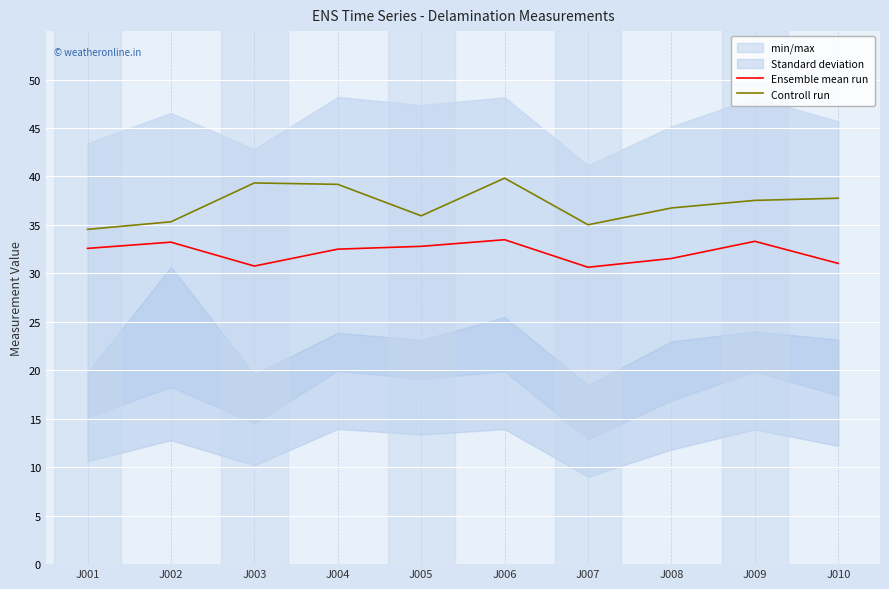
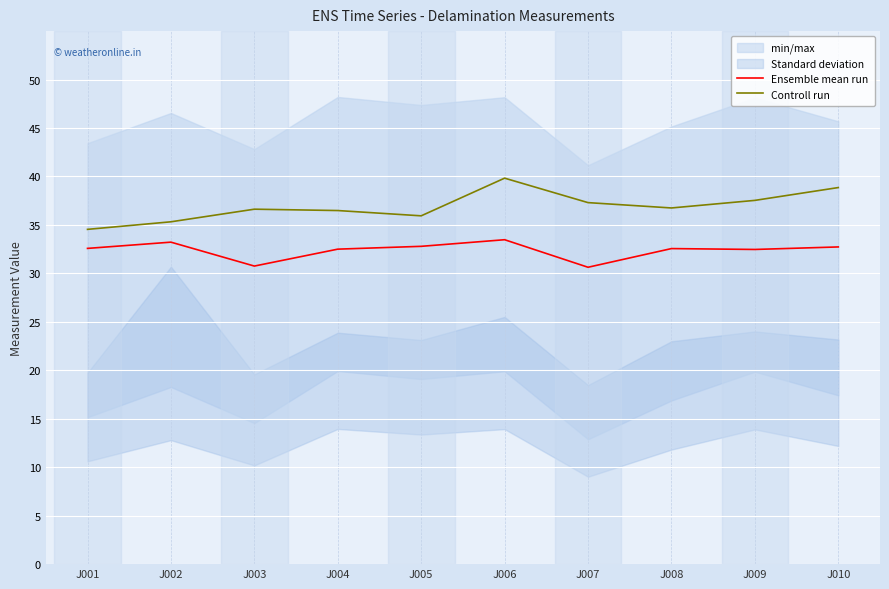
Controll run, J003: 39 -> 37
Controll run, J004: 39 -> 36
Controll run, J007: 35 -> 37
Ensemble mean run, J008: 32 -> 33
Ensemble mean run, J009: 33 -> 32
Ensemble mean run, J010: 31 -> 33
Controll run, J010: 38 -> 39
